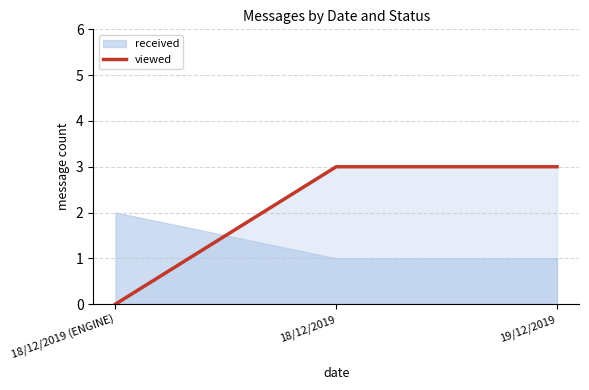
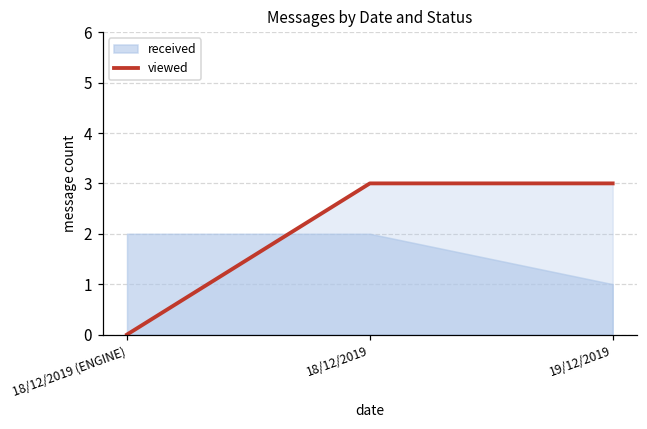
received, 18/12/2019: 1 -> 2
